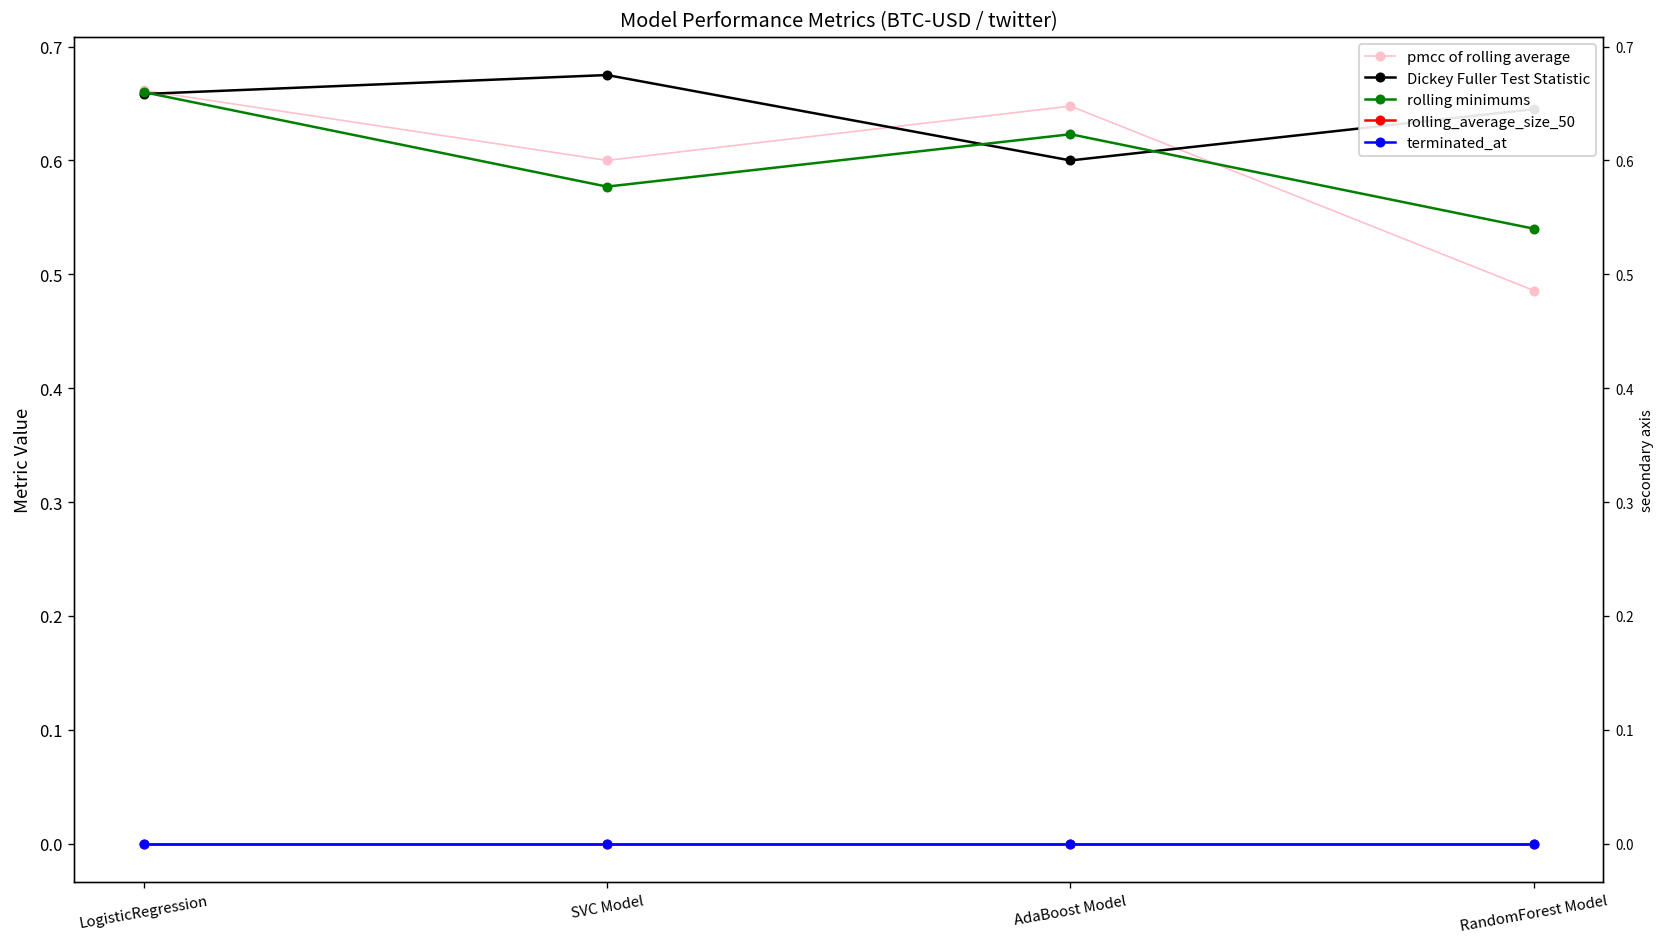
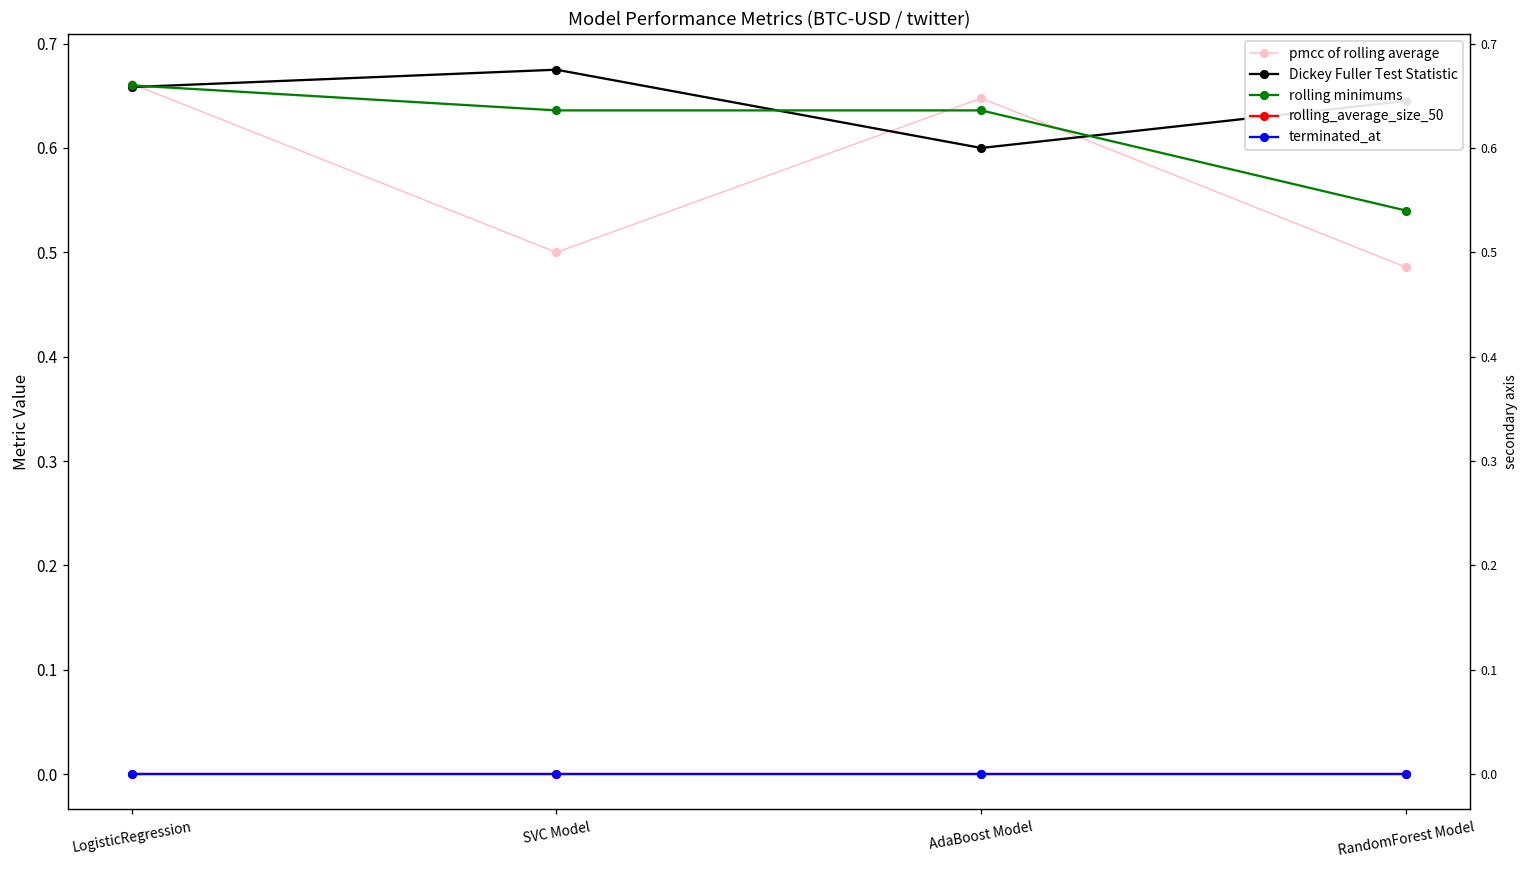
pmcc of rolling average, SVC Model: 0.6 -> 0.5
rolling minimums, SVC Model: 0.58 -> 0.64
rolling minimums, AdaBoost Model: 0.62 -> 0.64
